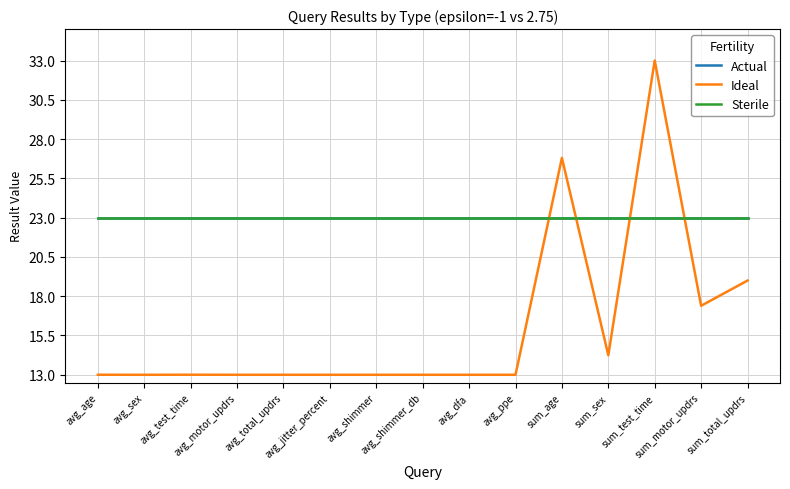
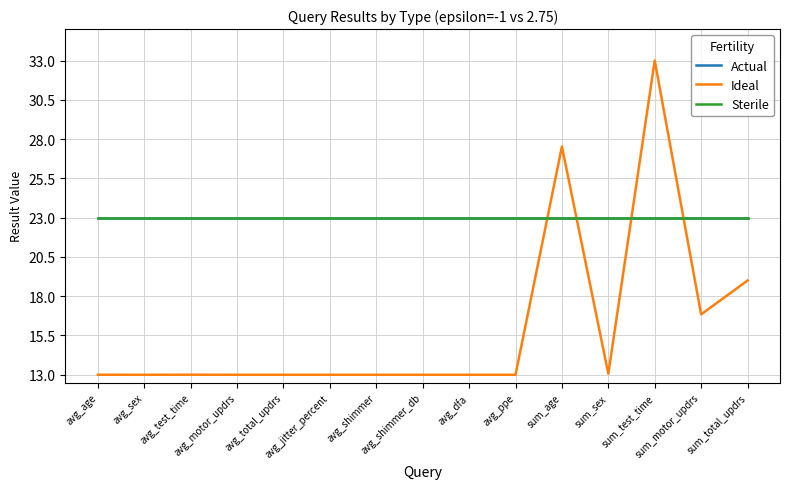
Ideal, sum_age: 26.8 -> 27.5
Ideal, sum_sex: 14.2 -> 13.1
Ideal, sum_motor_updrs: 17.4 -> 16.8
